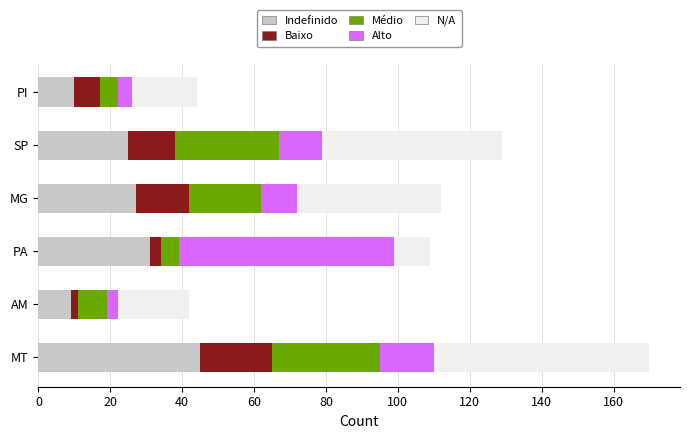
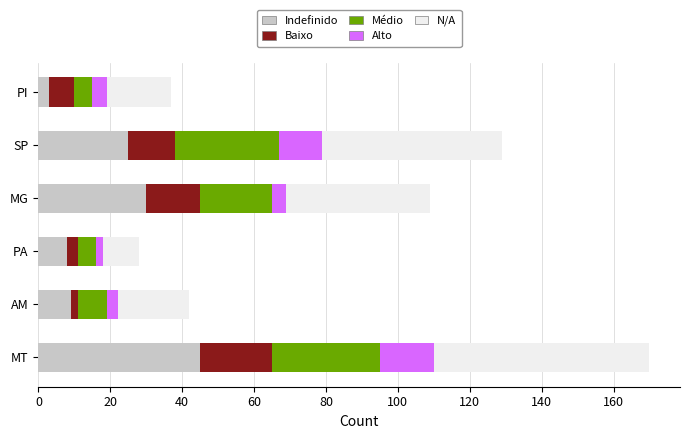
Indefinido, PI: 10 -> 3
Indefinido, MG: 27 -> 30
Alto, MG: 10 -> 4
Indefinido, PA: 31 -> 8
Alto, PA: 60 -> 2
